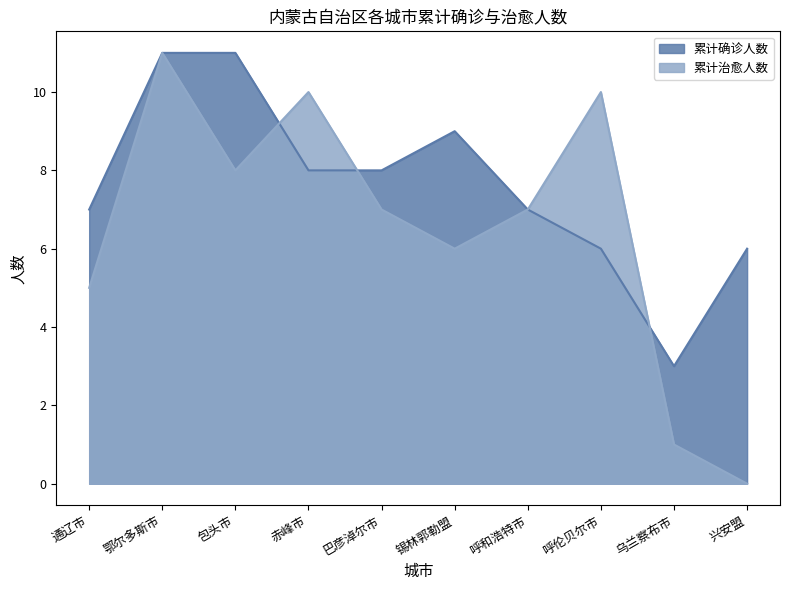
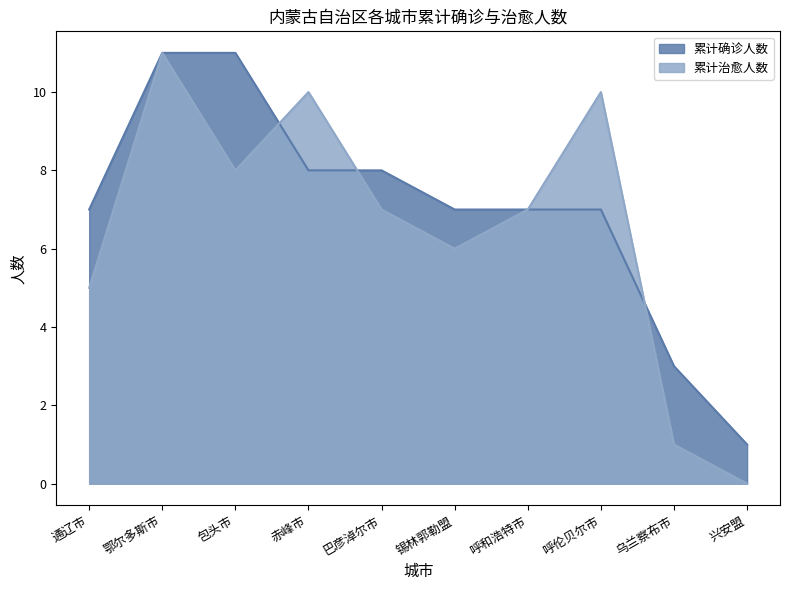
累计确诊人数, 锡林郭勒盟: 9 -> 7
累计确诊人数, 呼伦贝尔市: 6 -> 7
累计确诊人数, 兴安盟: 6 -> 1
